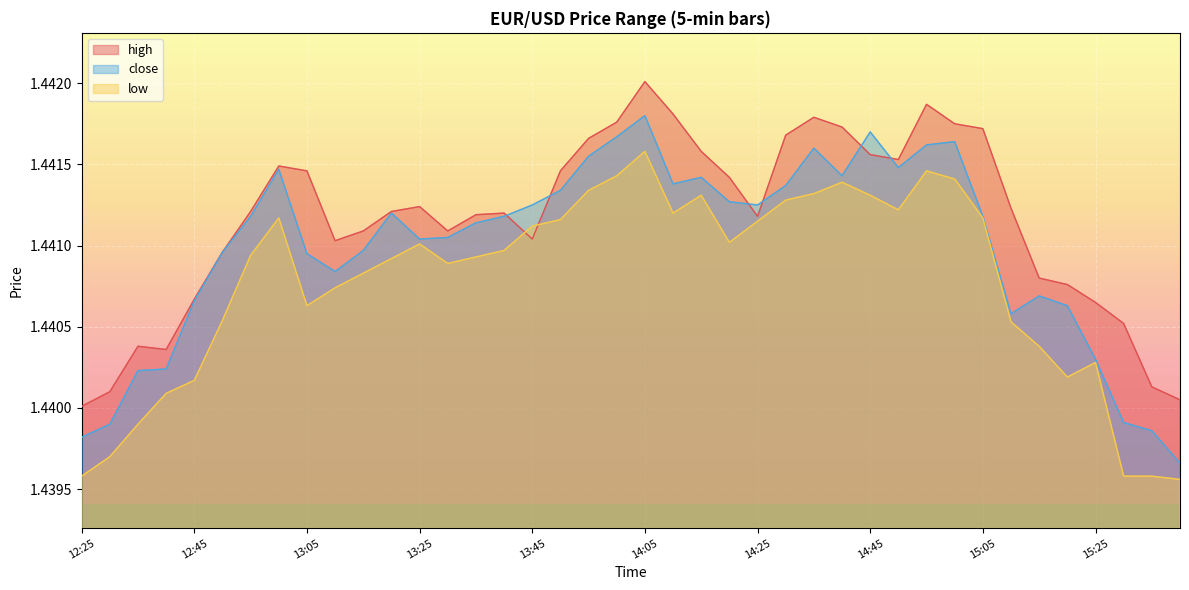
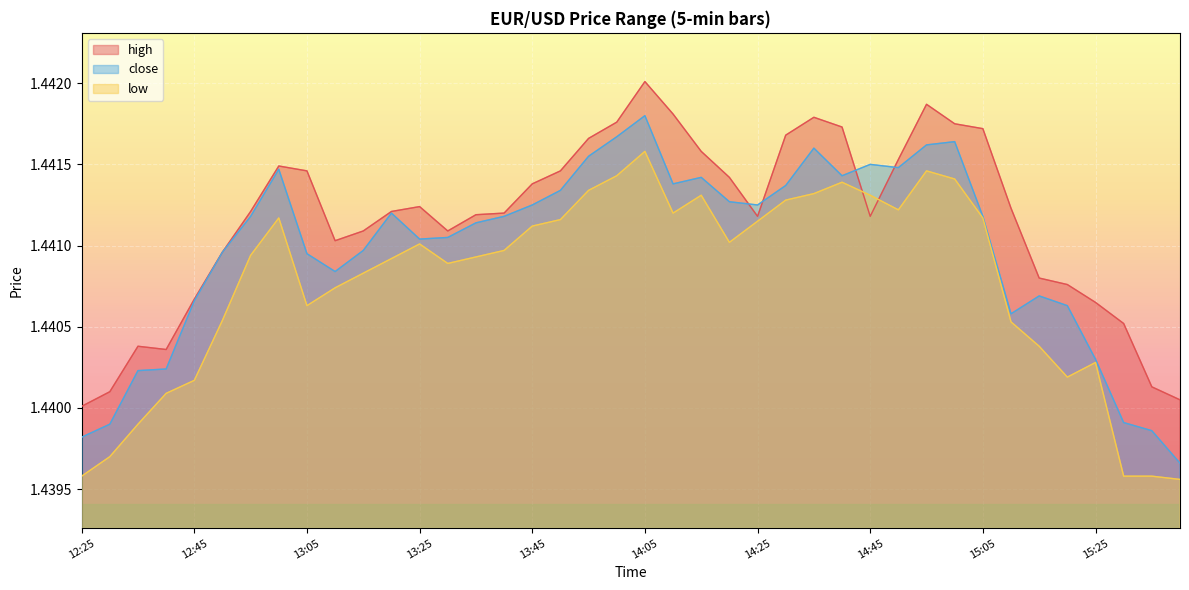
high, 13:45: 1.44104 -> 1.44138
high, 14:45: 1.44156 -> 1.44118
close, 14:45: 1.4417 -> 1.4415
